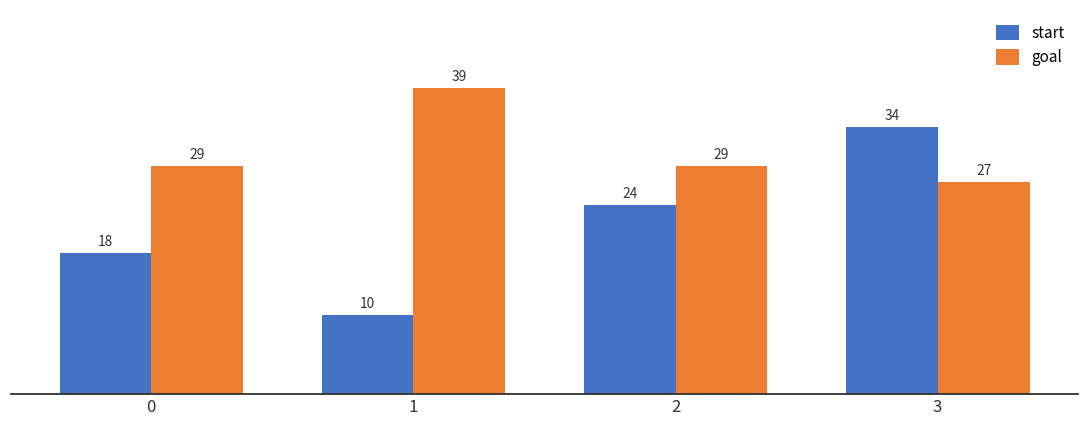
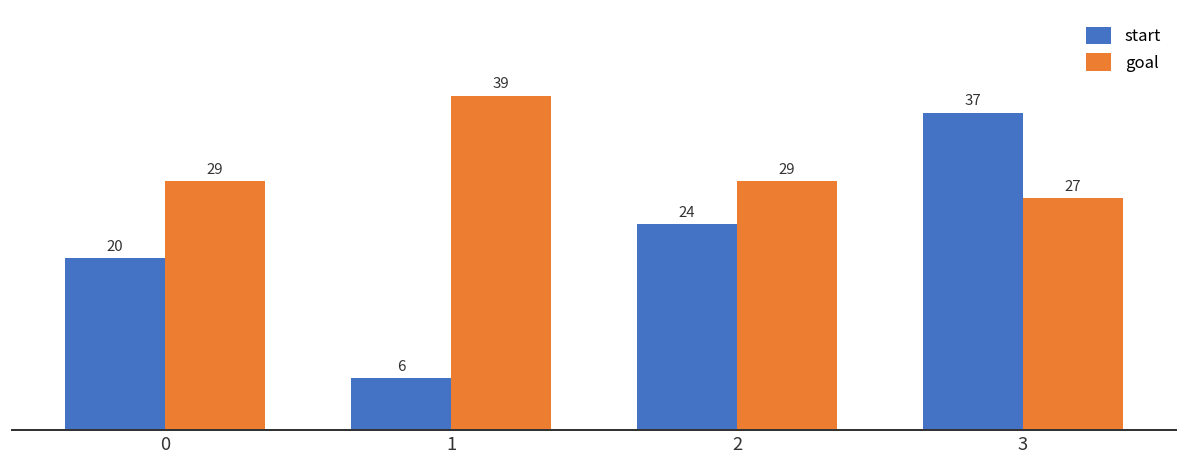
start, 0: 18 -> 20
start, 1: 10 -> 6
start, 3: 34 -> 37
